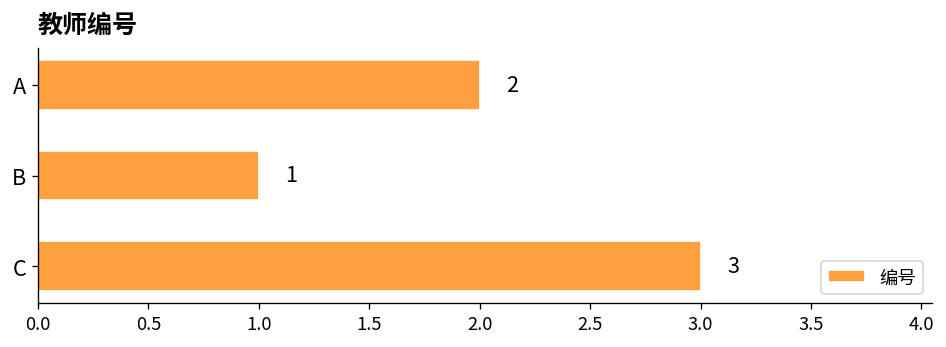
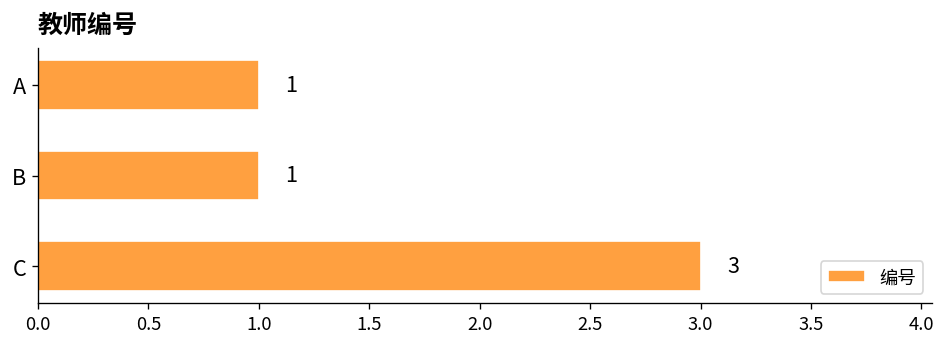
A: 2 -> 1
